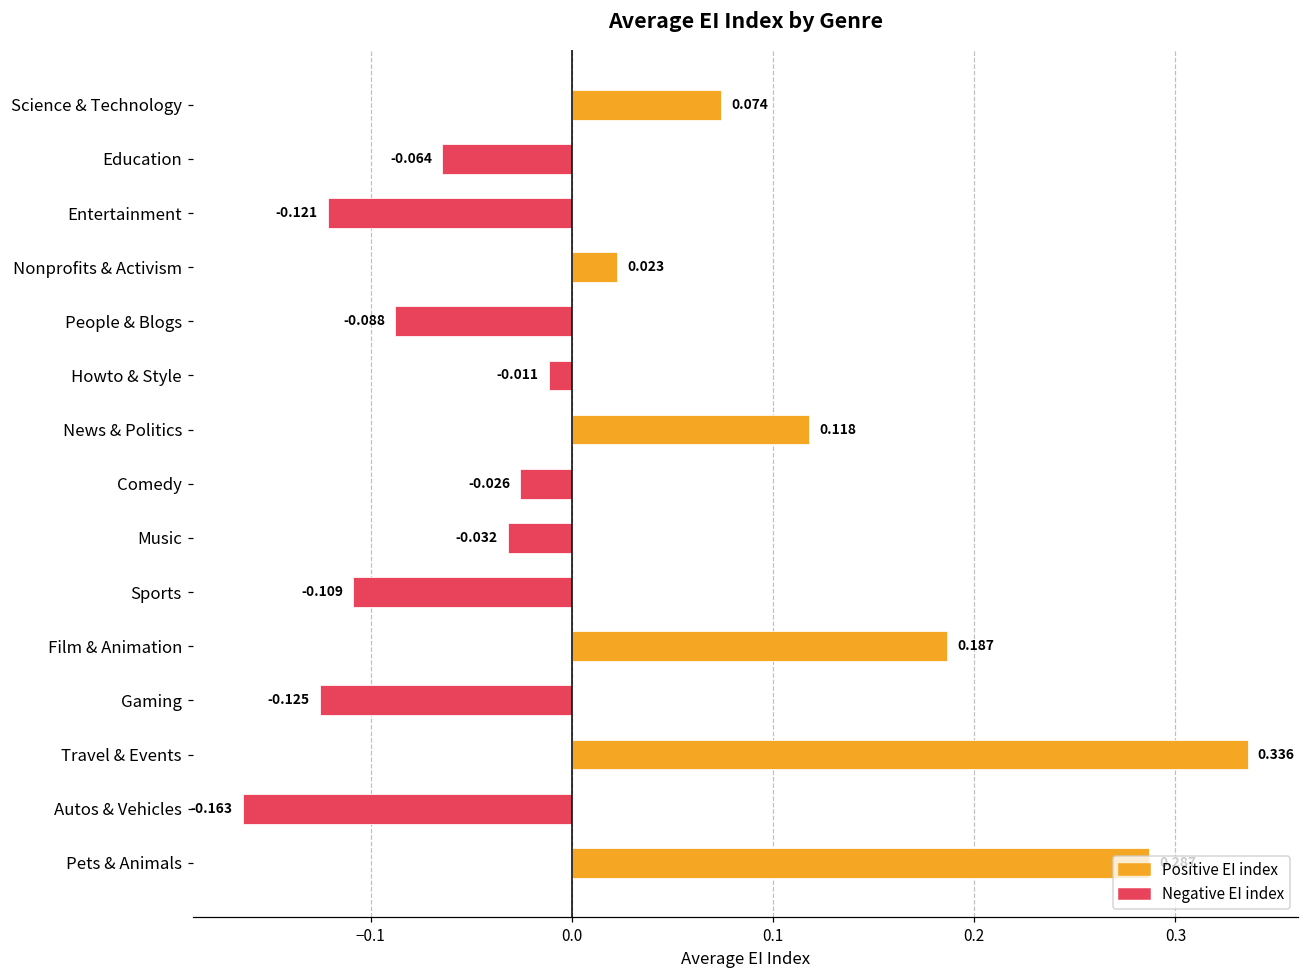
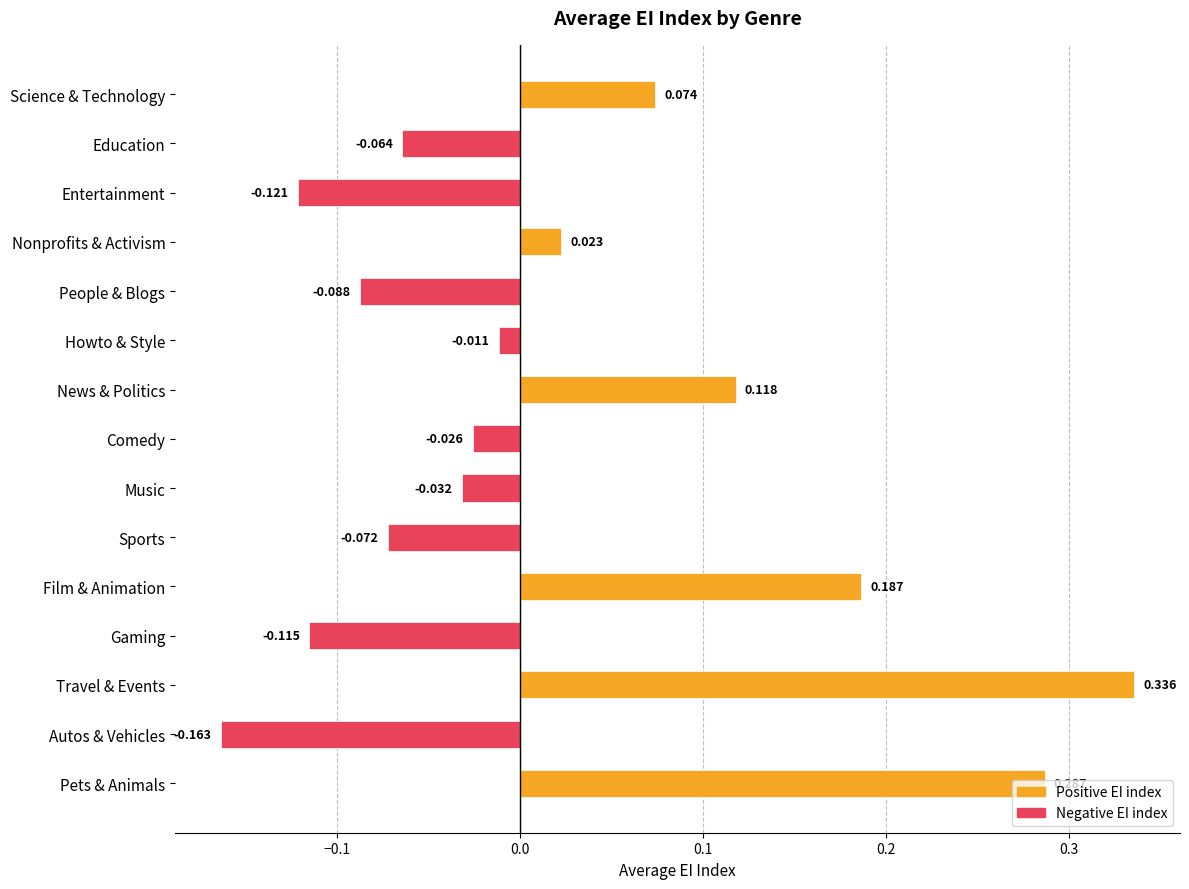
Sports: -0.109 -> -0.072
Gaming: -0.125 -> -0.115
